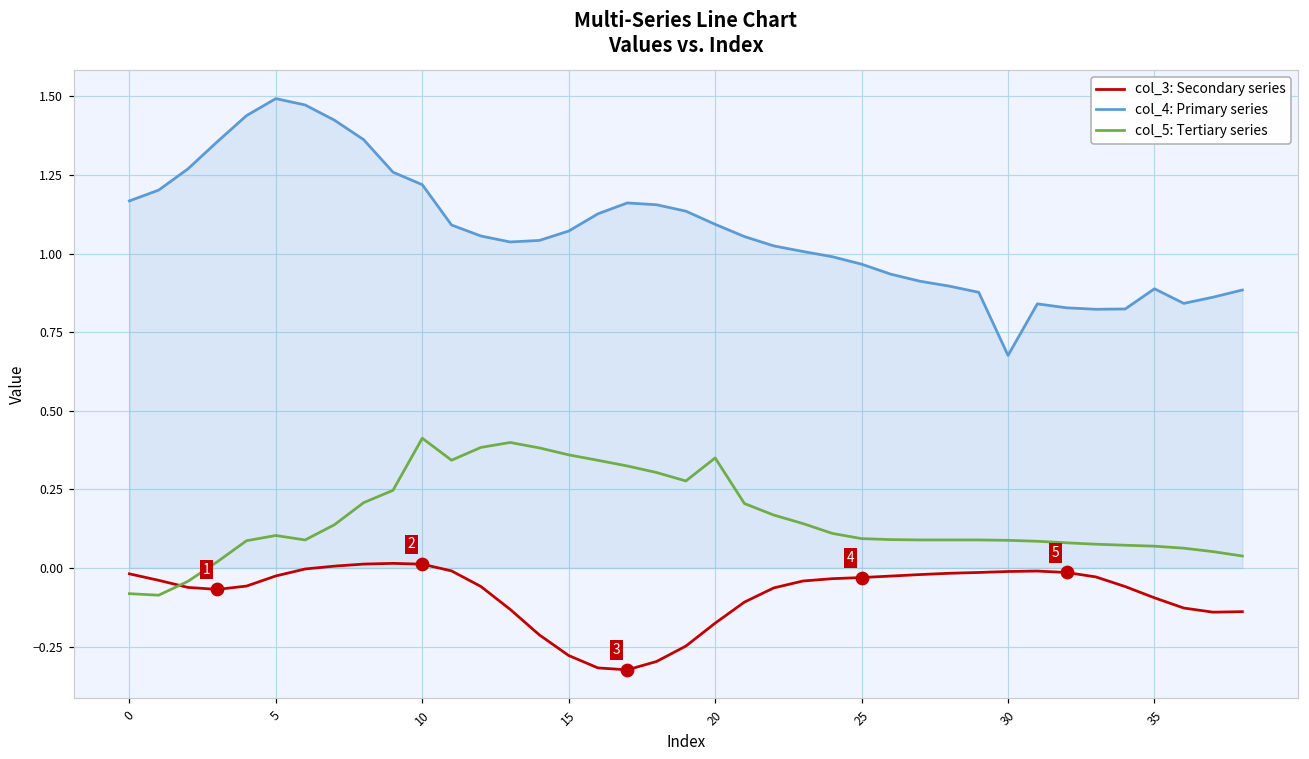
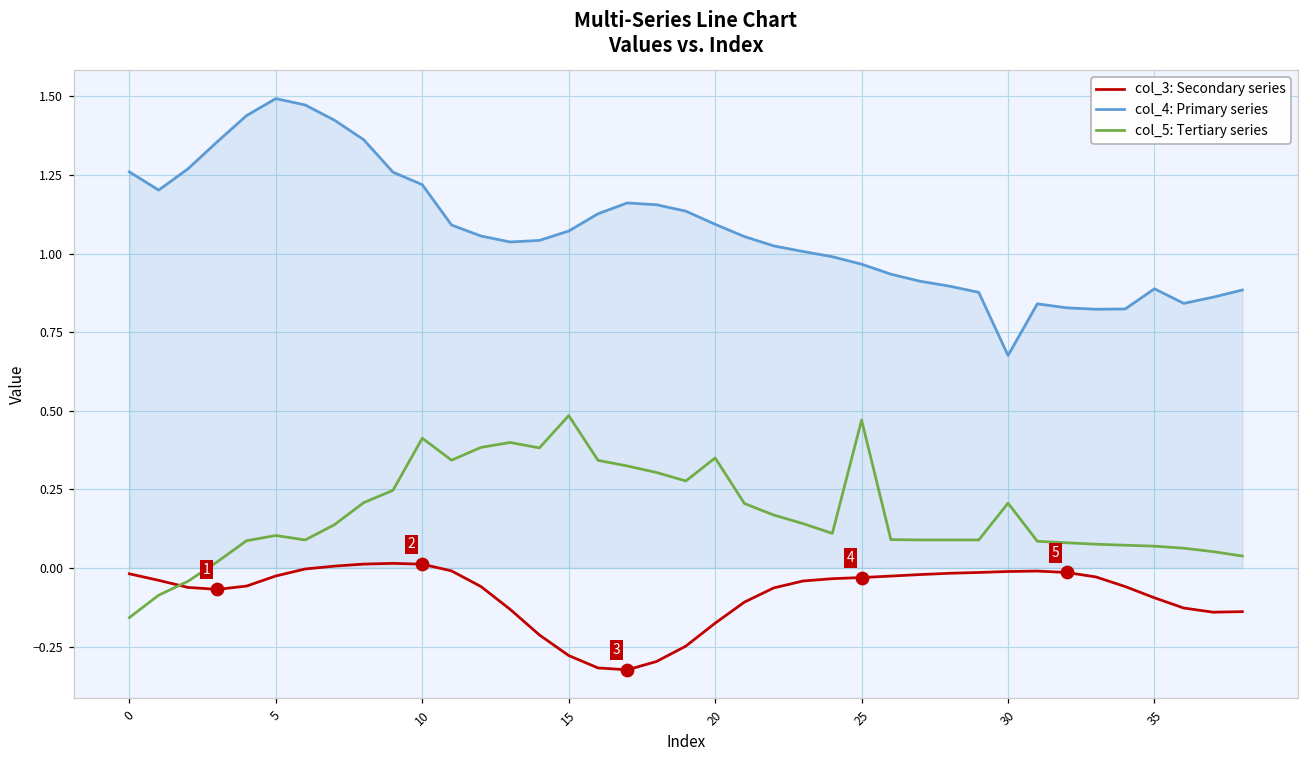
col_4: Primary series, 0: 1.17 -> 1.26
col_5: Tertiary series, 0: -0.08 -> -0.16
col_5: Tertiary series, 15: 0.36 -> 0.48
col_5: Tertiary series, 25: 0.09 -> 0.47
col_5: Tertiary series, 30: 0.09 -> 0.21
